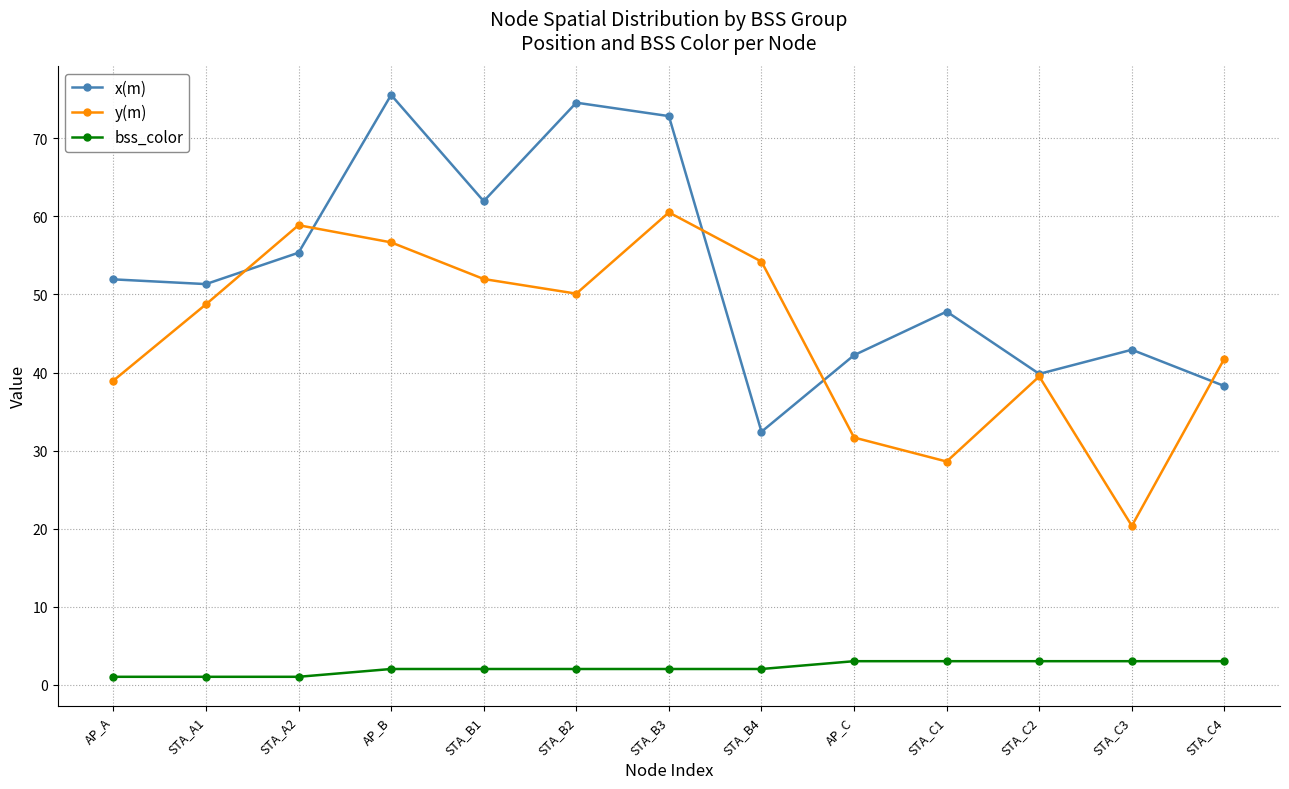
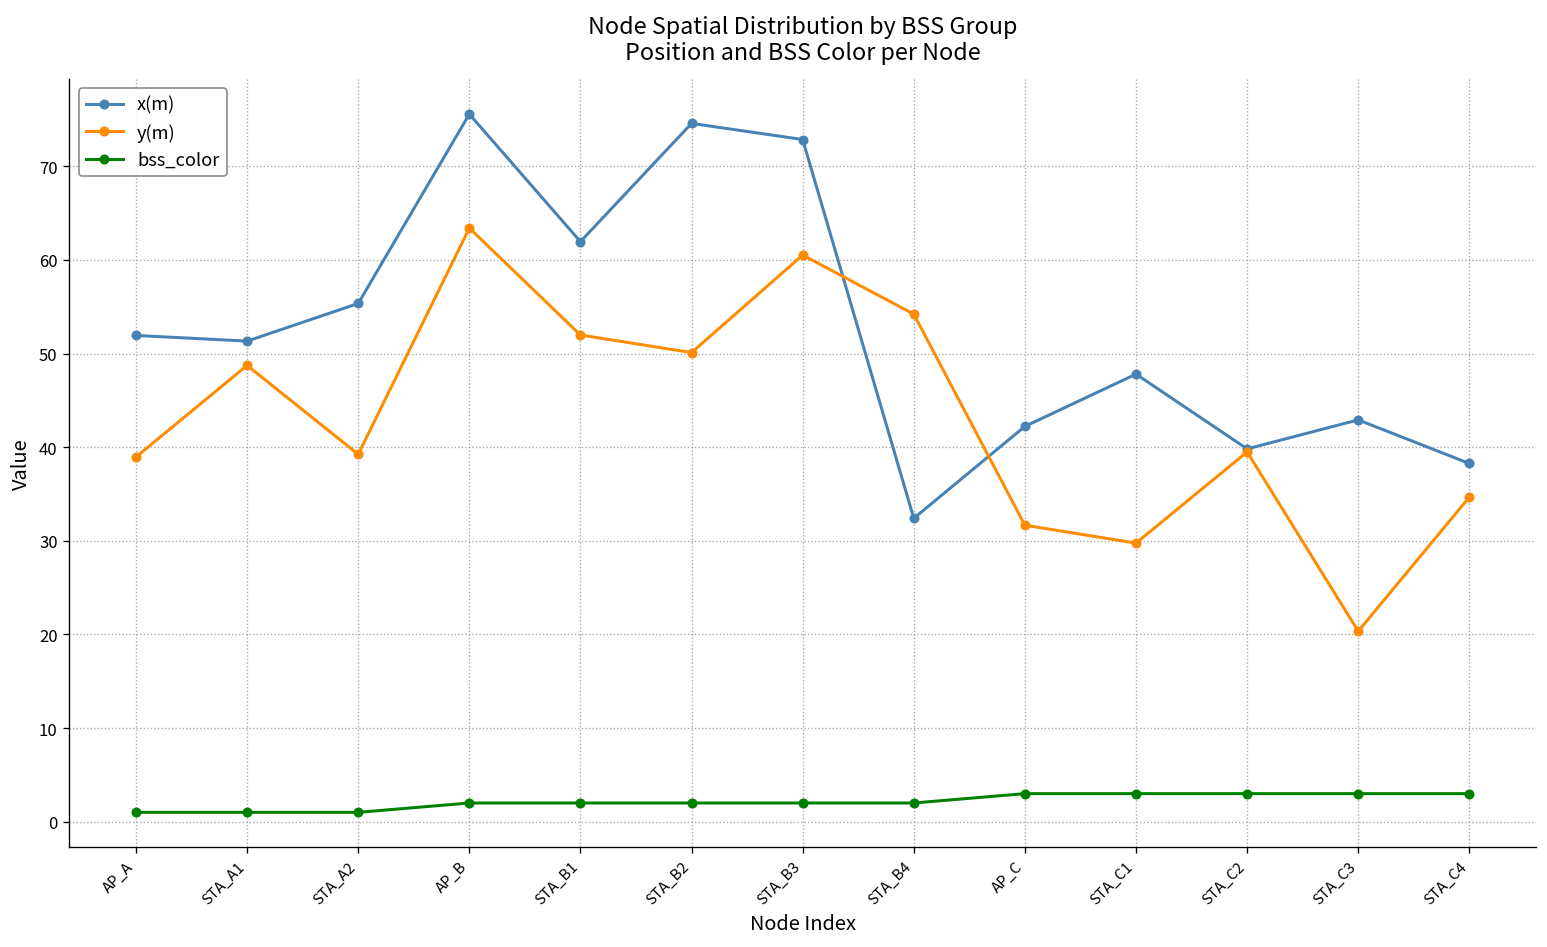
y(m), STA_A2: 59 -> 39
y(m), AP_B: 57 -> 63
y(m), STA_C1: 29 -> 30
y(m), STA_C4: 42 -> 35
